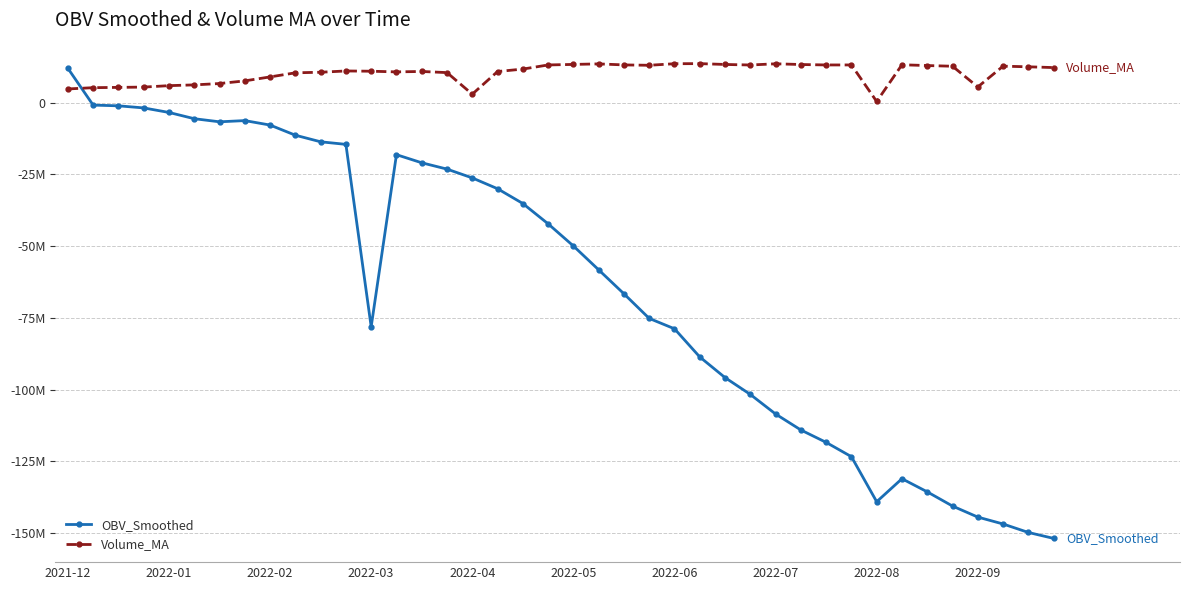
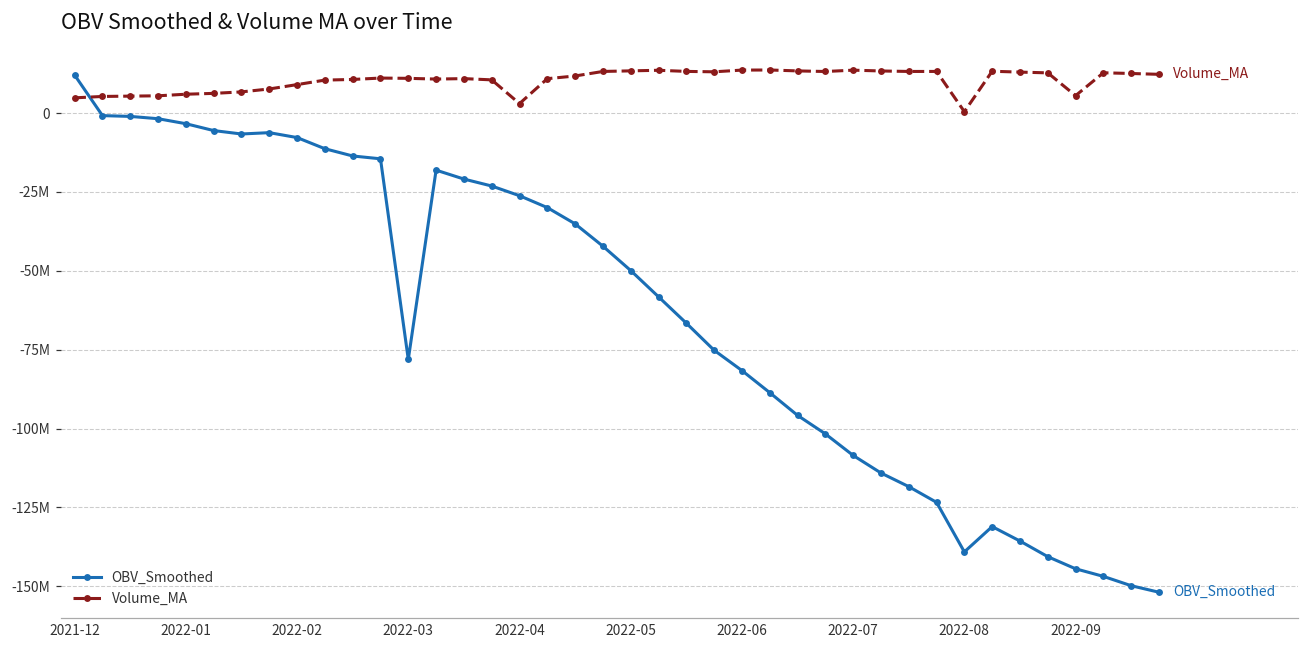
OBV_Smoothed, 2022-06: -79000000 -> -82000000
